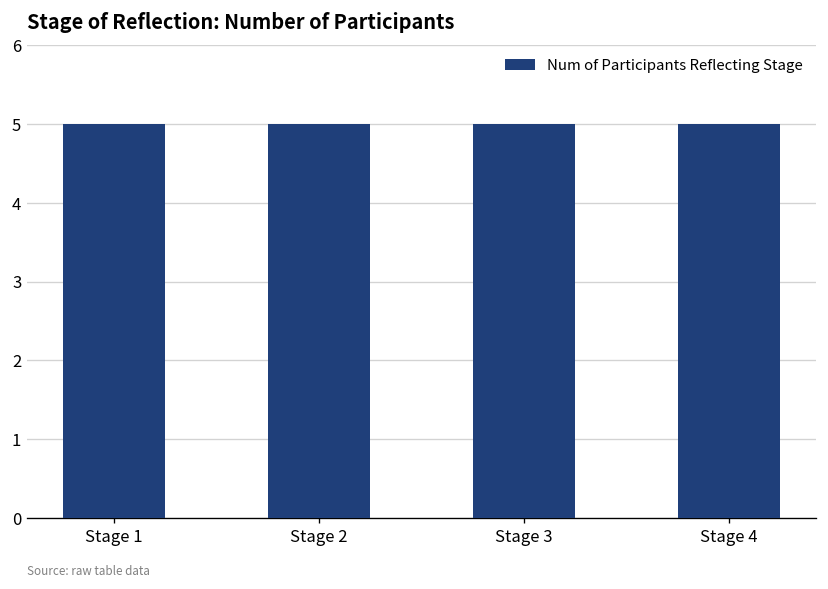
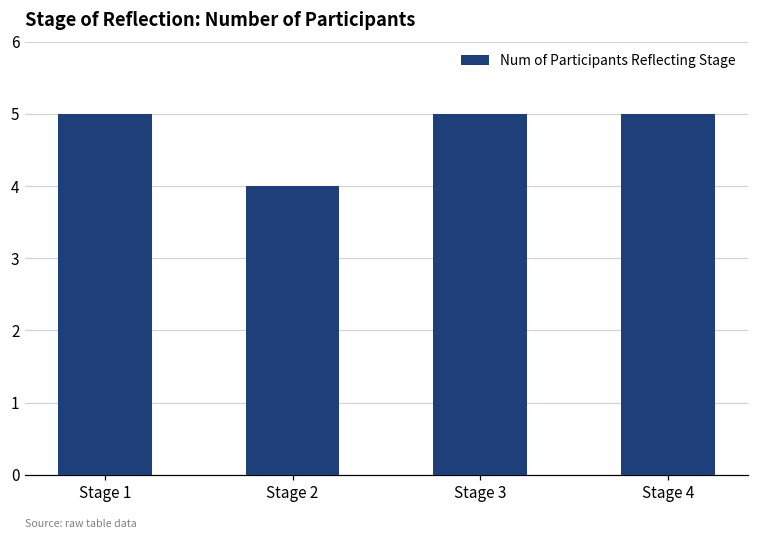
Stage 2: 5 -> 4
